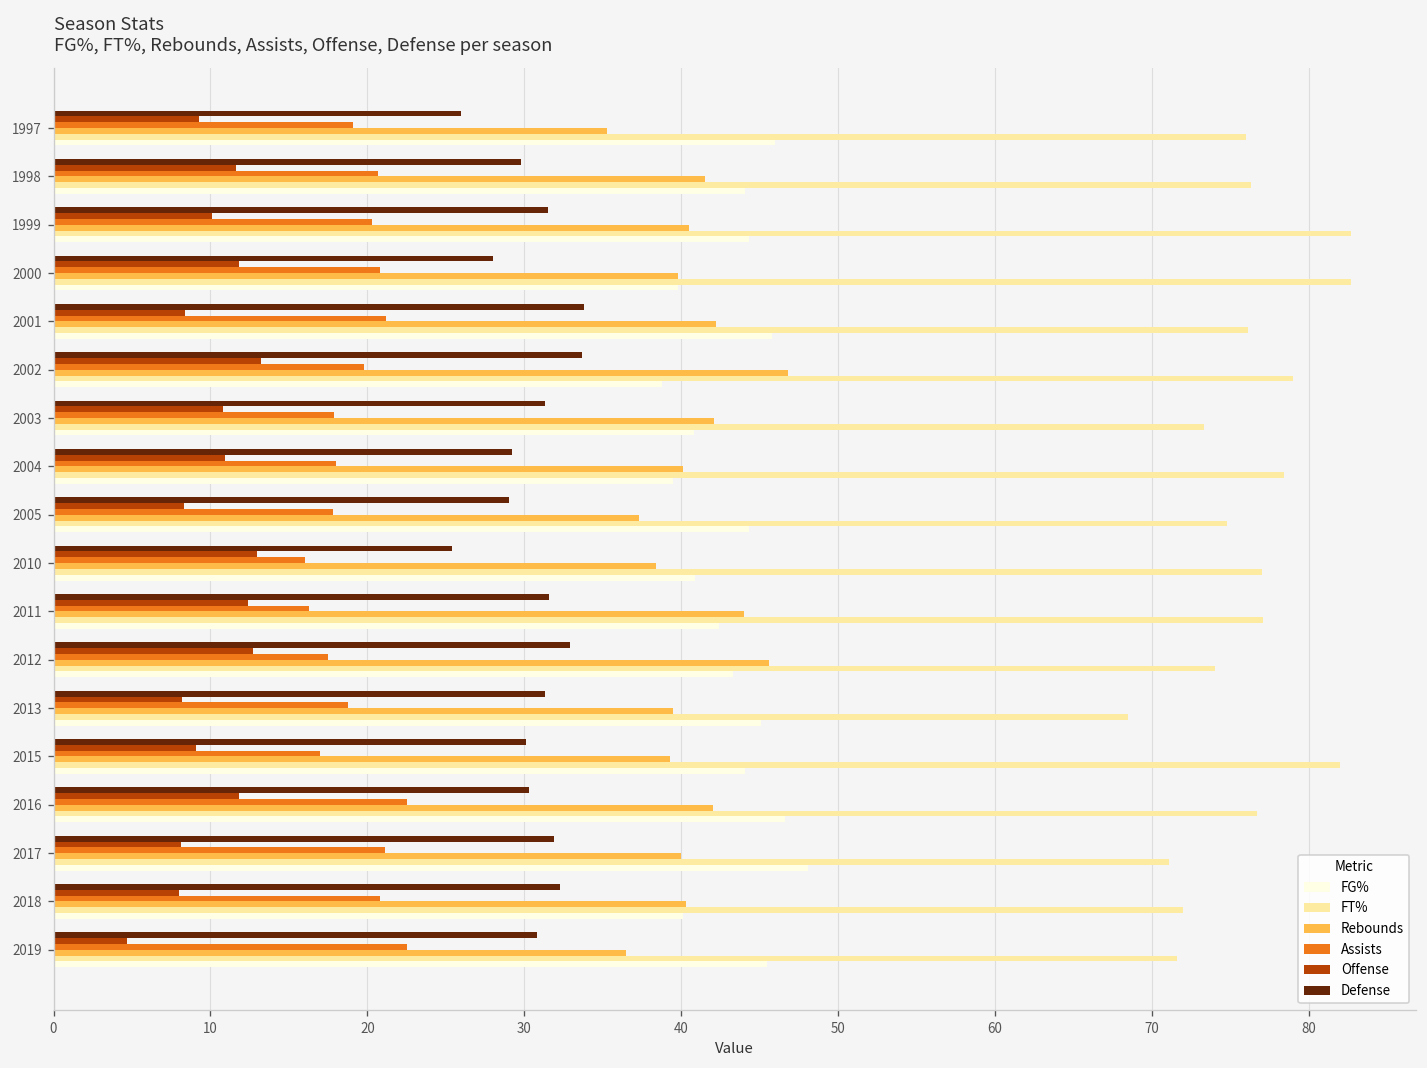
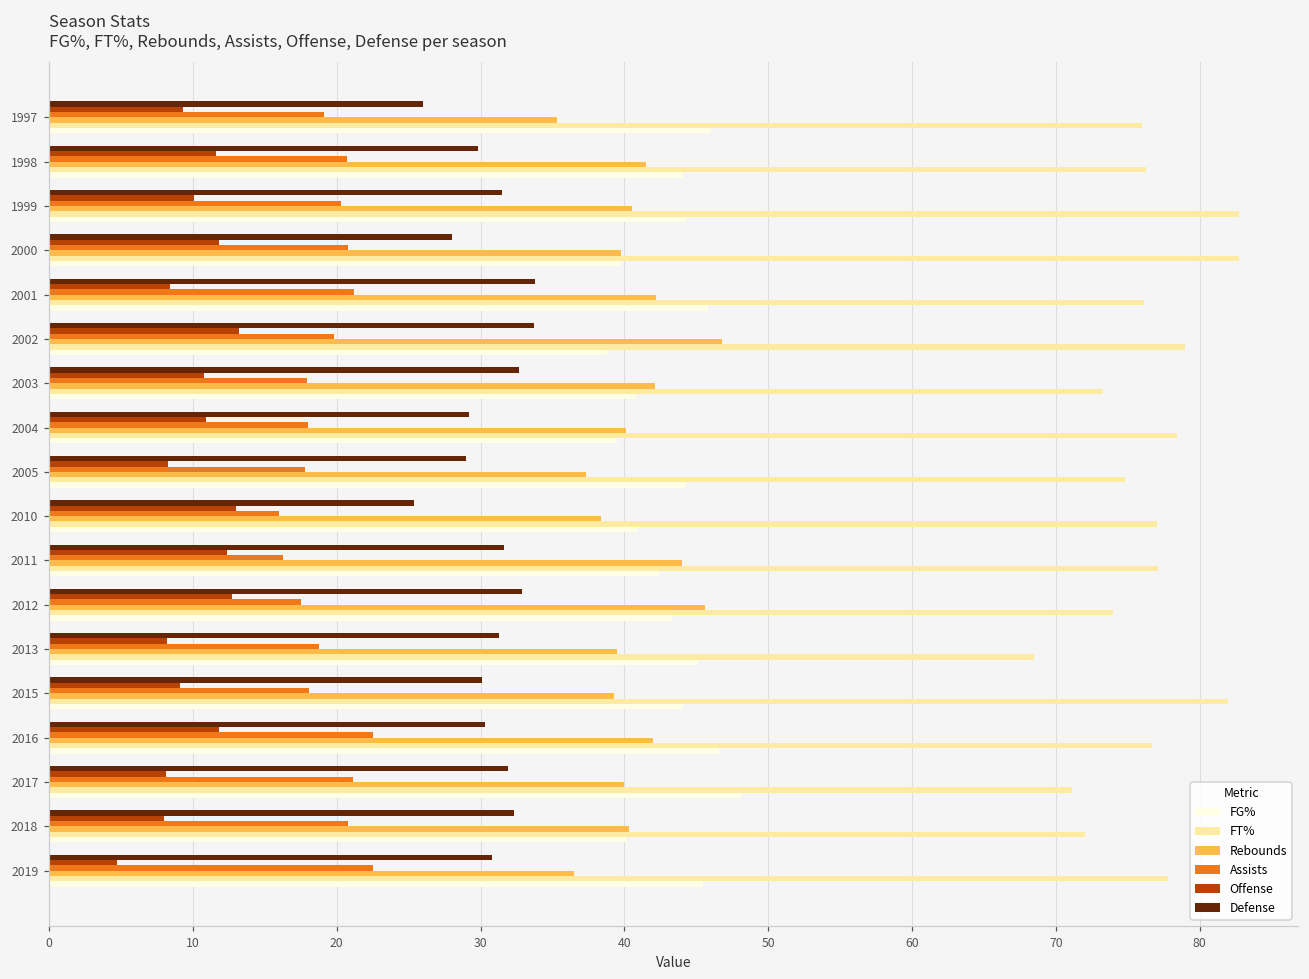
Defense, 2003: 31.3 -> 32.7
Assists, 2015: 17.0 -> 18.1
FT%, 2019: 71.6 -> 77.8
